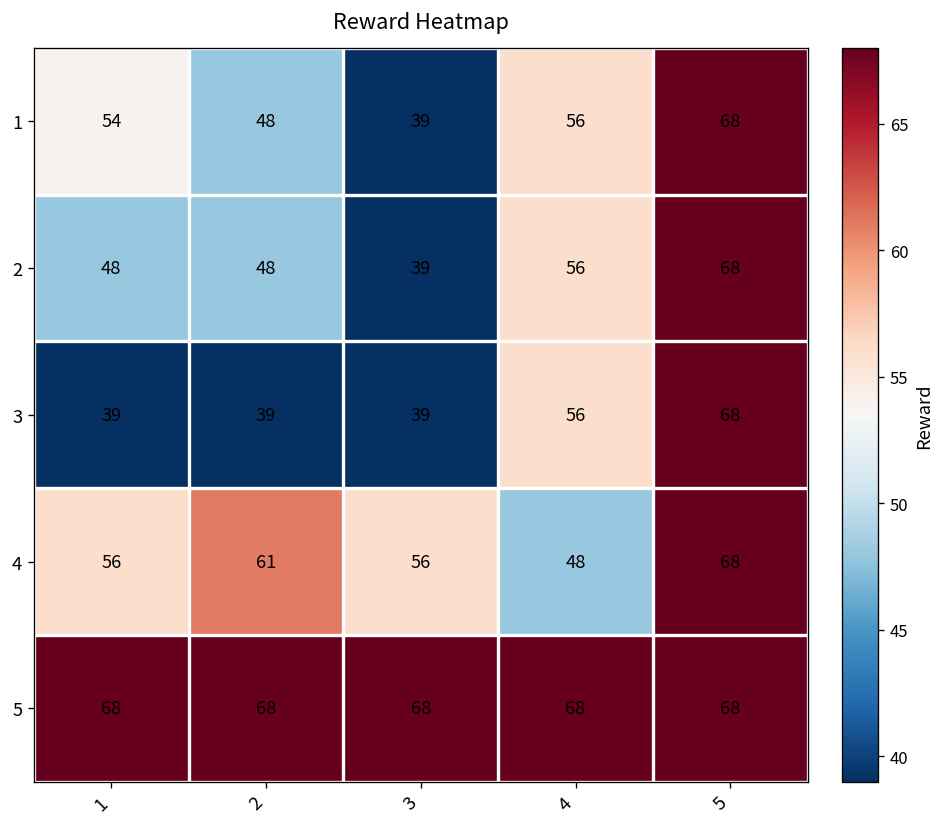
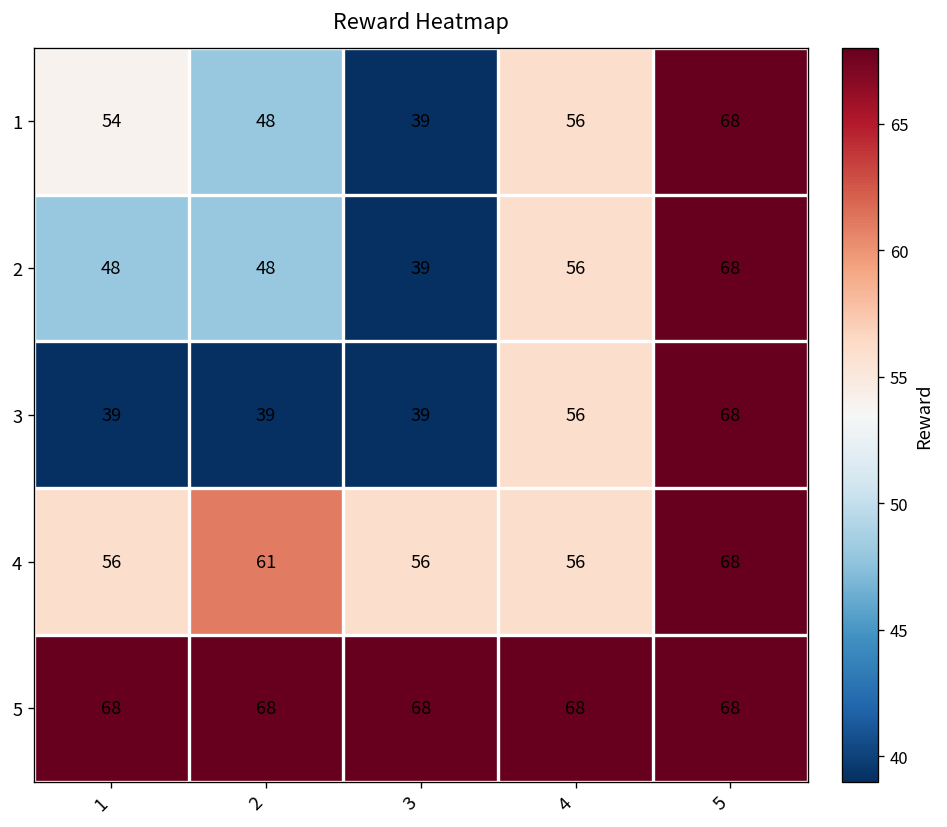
4, 4: 48 -> 56
